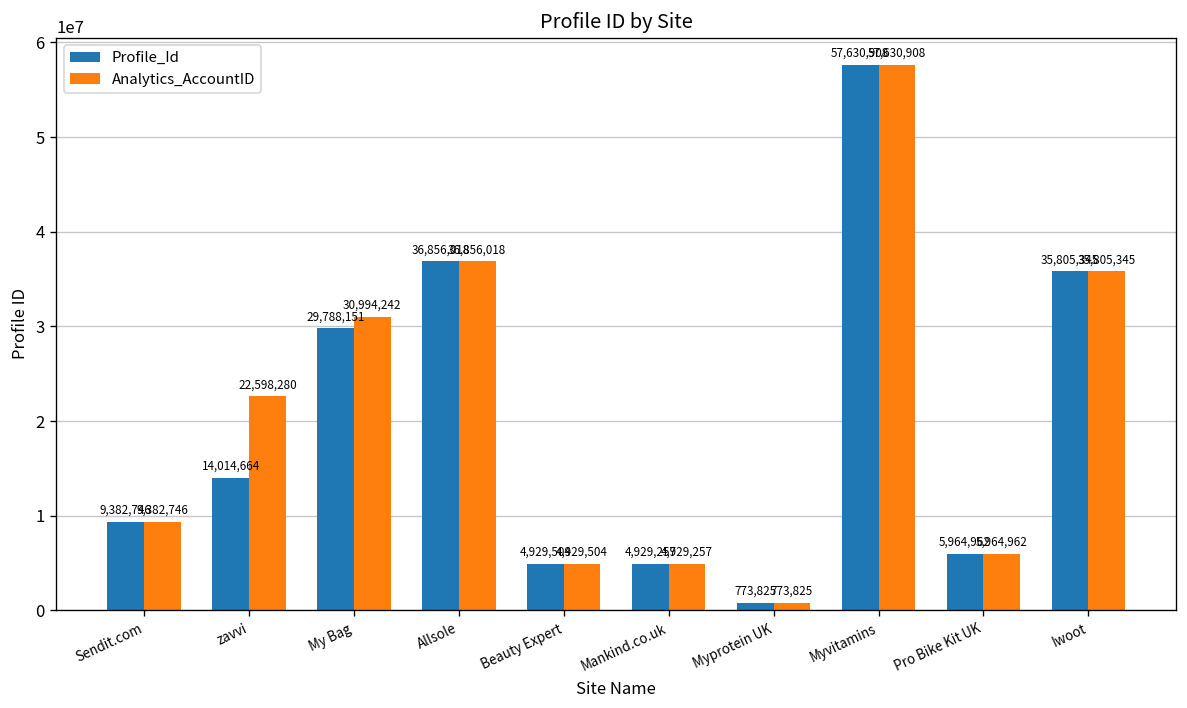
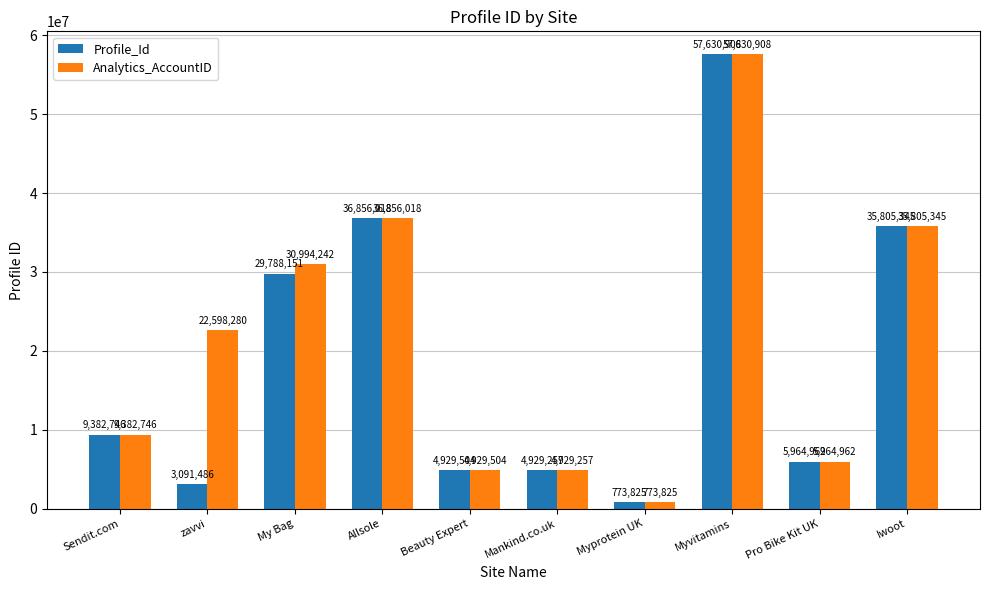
Profile_Id, zavvi: 14,014,664 -> 3,091,486
